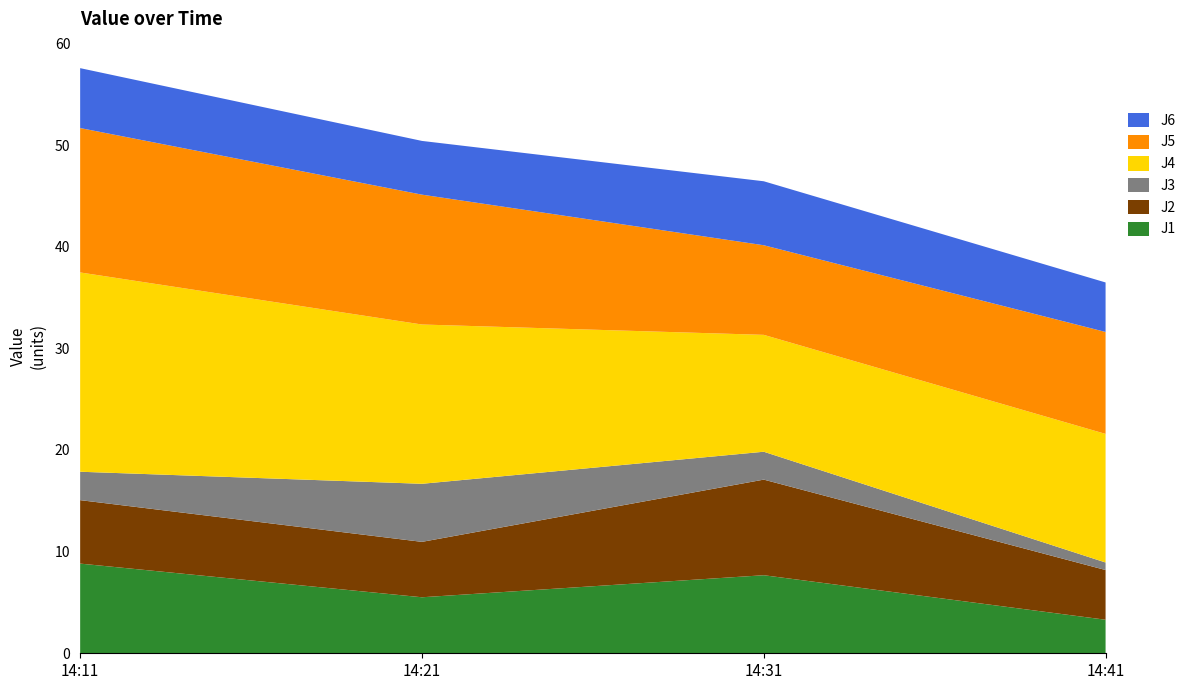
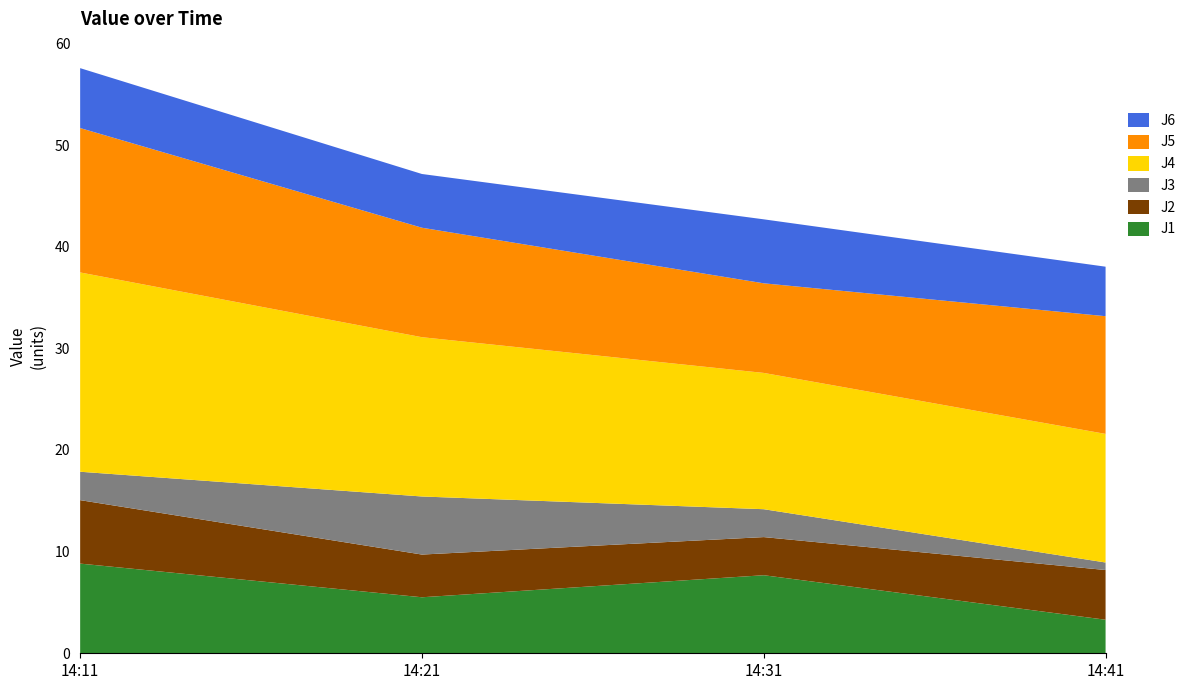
J2, 14:21: 5.5 -> 4.2
J5, 14:21: 12.8 -> 10.8
J2, 14:31: 9.4 -> 3.8
J4, 14:31: 11.5 -> 13.4
J5, 14:41: 10.0 -> 11.6
